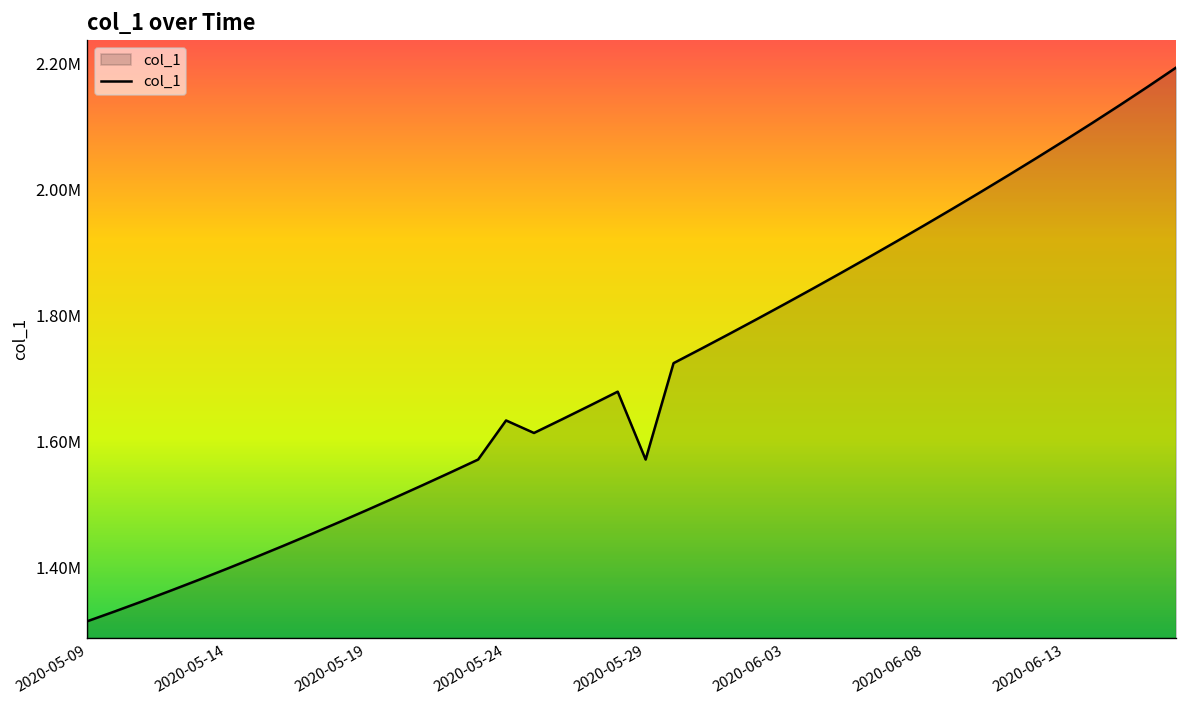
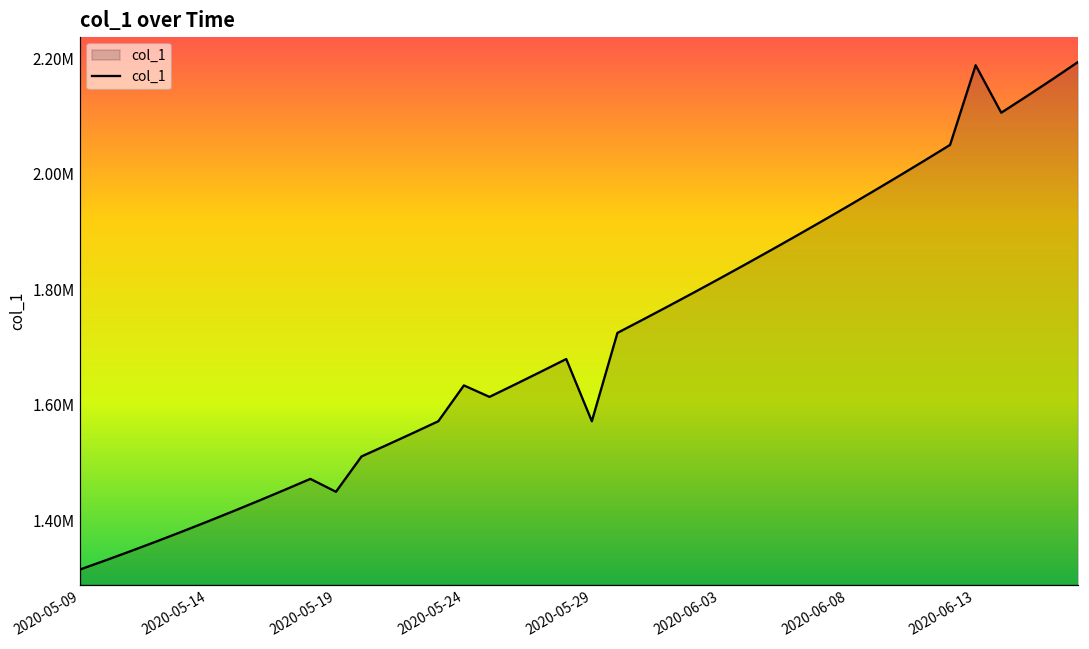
2020-05-19: 1490000 -> 1450000
2020-06-13: 2080000 -> 2190000
